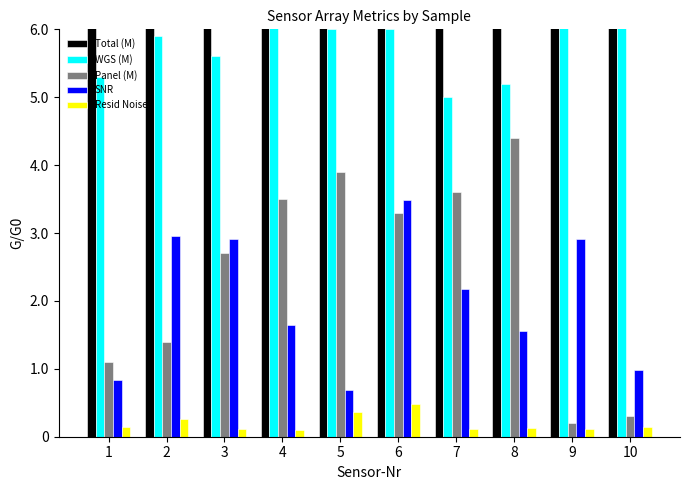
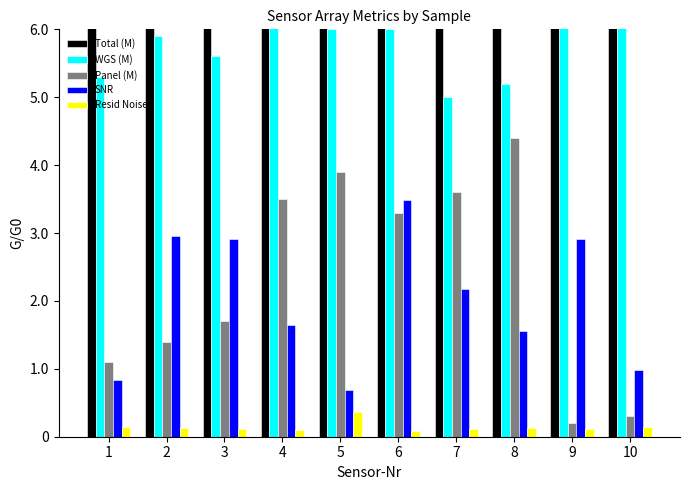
Resid Noise, 2: 0.3 -> 0.1
Panel (M), 3: 2.7 -> 1.7
Resid Noise, 6: 0.5 -> 0.1
